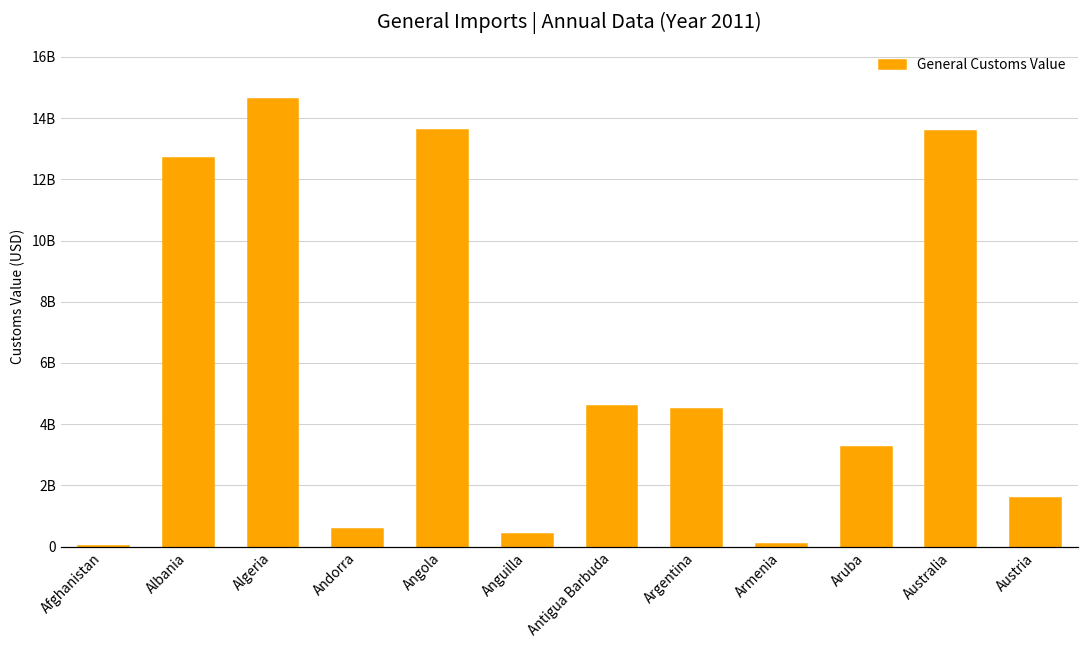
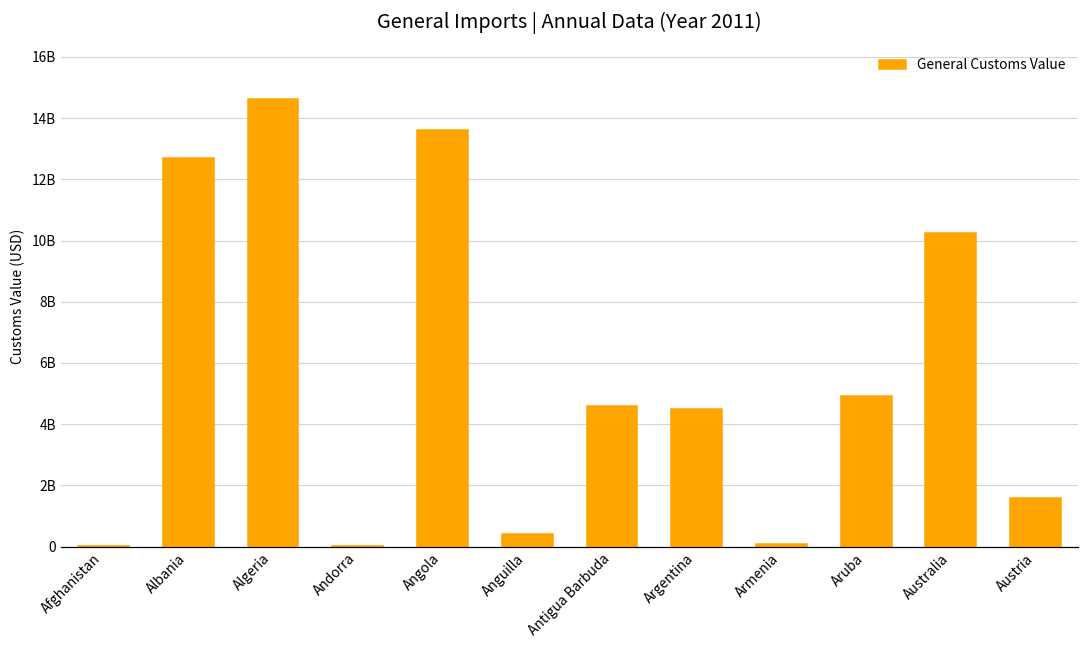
Andorra: 600000000 -> 0
Aruba: 3300000000 -> 4900000000
Australia: 13600000000 -> 10200000000
